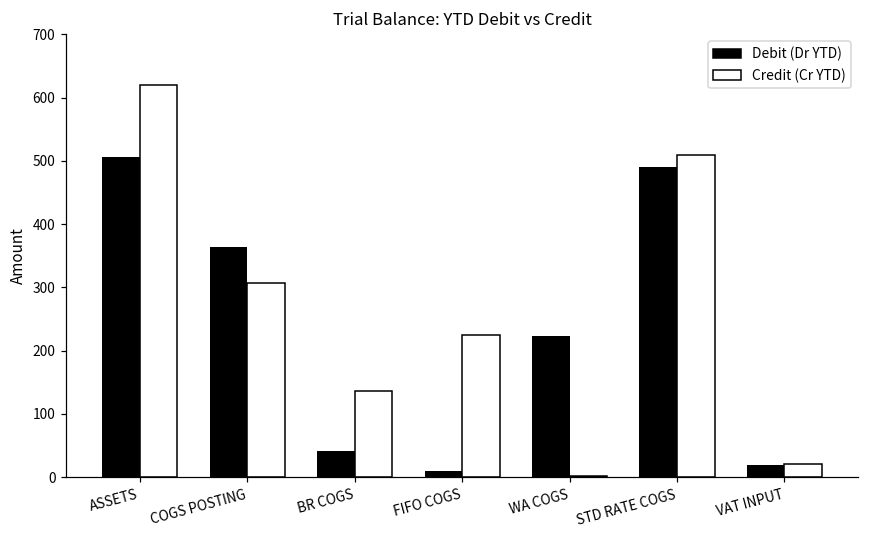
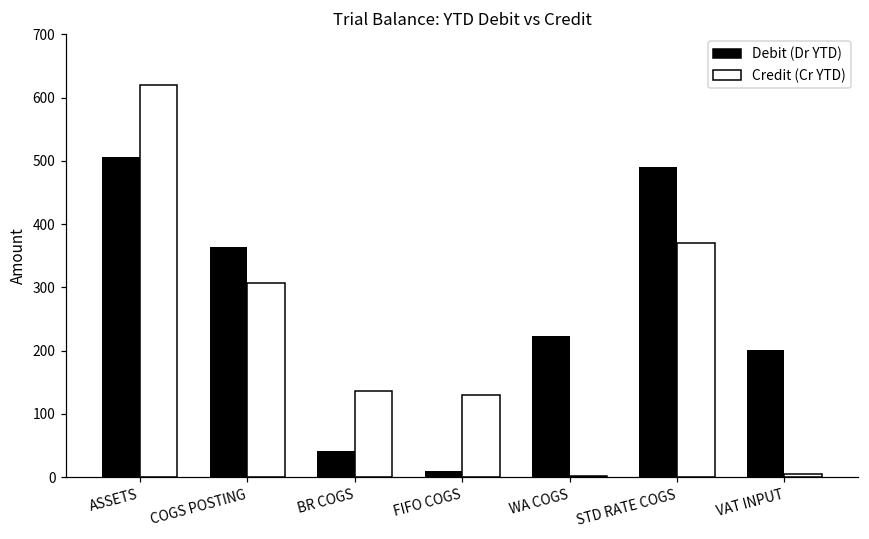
Credit (Cr YTD), FIFO COGS: 220 -> 130
Credit (Cr YTD), STD RATE COGS: 510 -> 370
Debit (Dr YTD), VAT INPUT: 20 -> 200
Credit (Cr YTD), VAT INPUT: 20 -> 10
